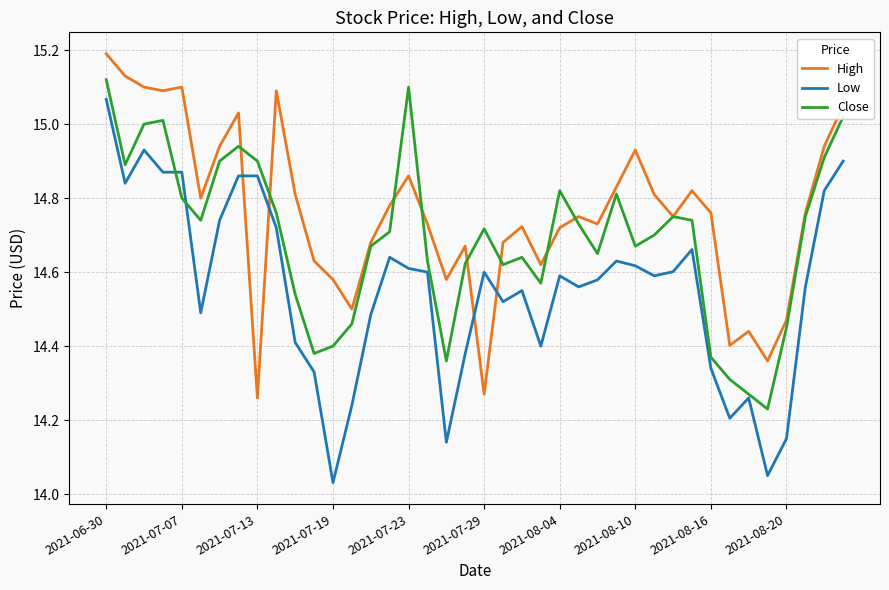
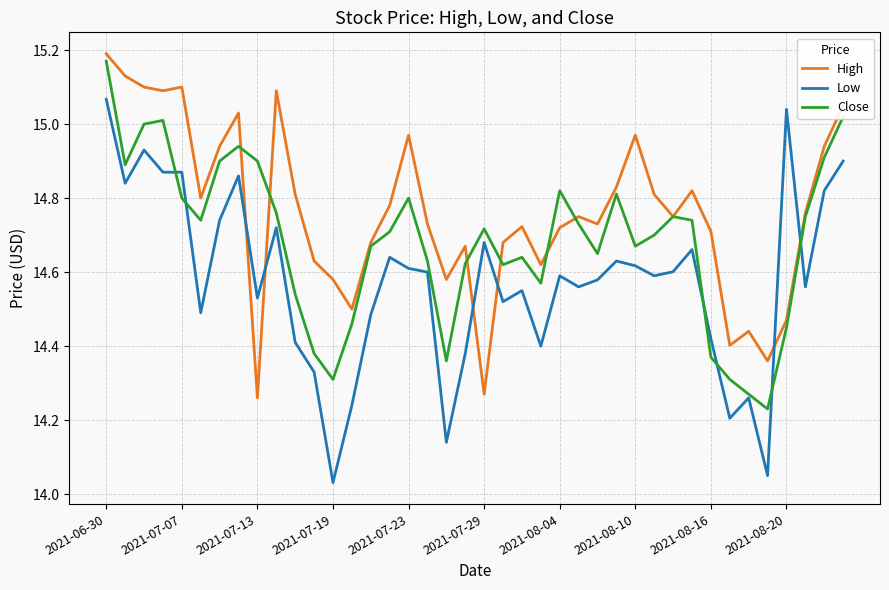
Close, 2021-06-30: 15.12 -> 15.17
Low, 2021-07-13: 14.86 -> 14.53
Close, 2021-07-19: 14.40 -> 14.31
High, 2021-07-23: 14.86 -> 14.97
Close, 2021-07-23: 15.1 -> 14.8
Low, 2021-07-29: 14.60 -> 14.68
High, 2021-08-10: 14.93 -> 14.97
High, 2021-08-16: 14.76 -> 14.71
Low, 2021-08-16: 14.34 -> 14.42
Low, 2021-08-20: 14.15 -> 15.04
